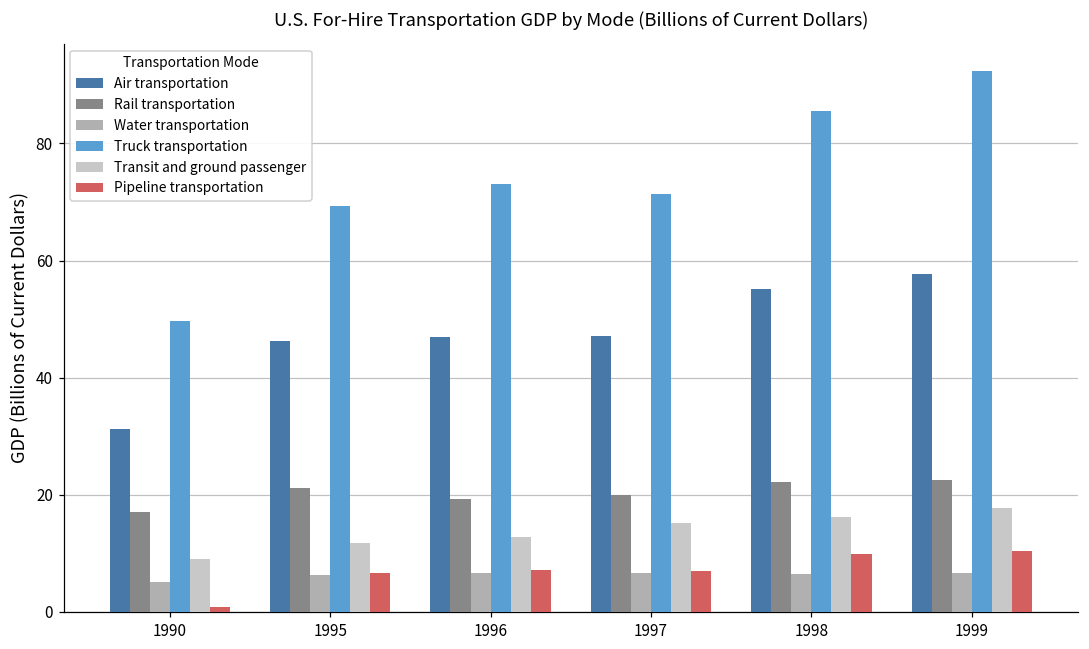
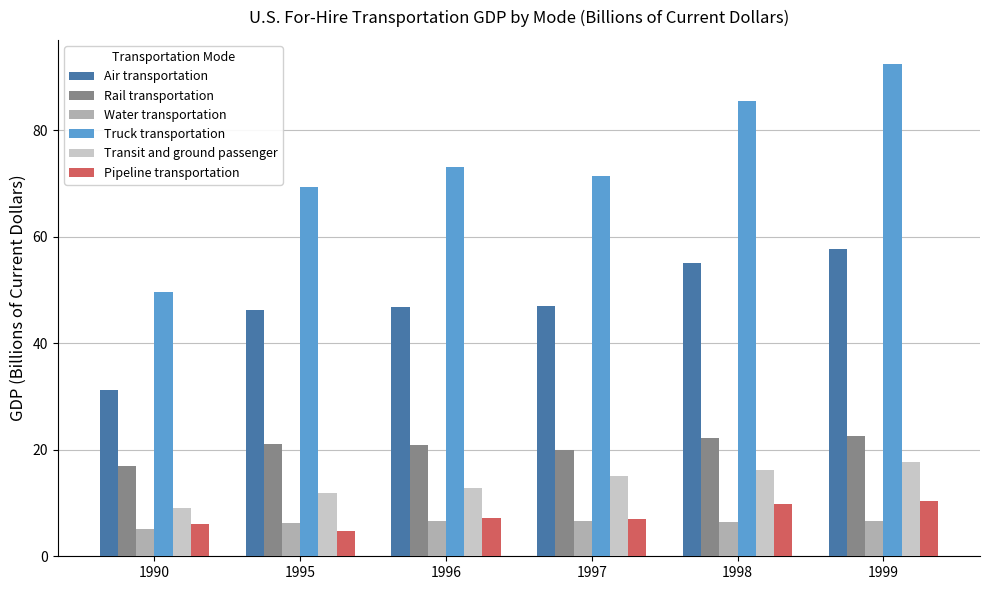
Pipeline transportation, 1990: 1 -> 6
Pipeline transportation, 1995: 7 -> 5
Rail transportation, 1996: 19 -> 21
